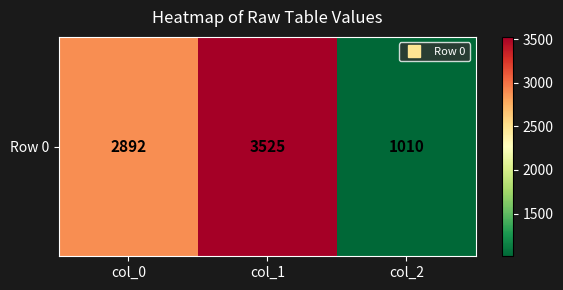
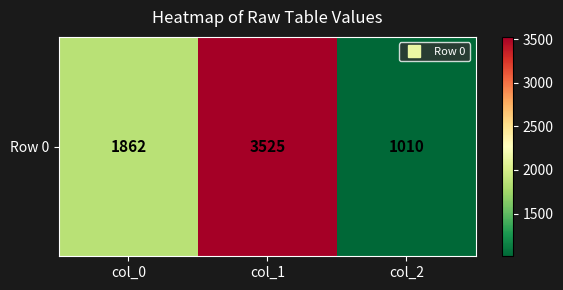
Row 0, col_0: 2892 -> 1862
